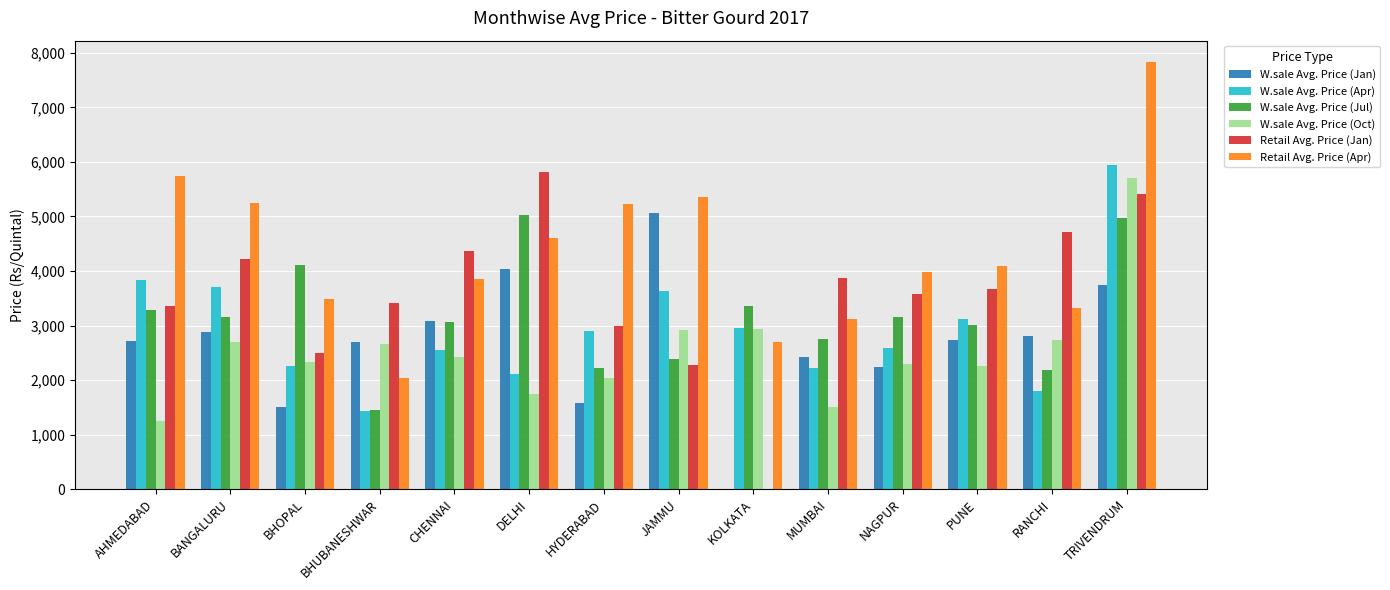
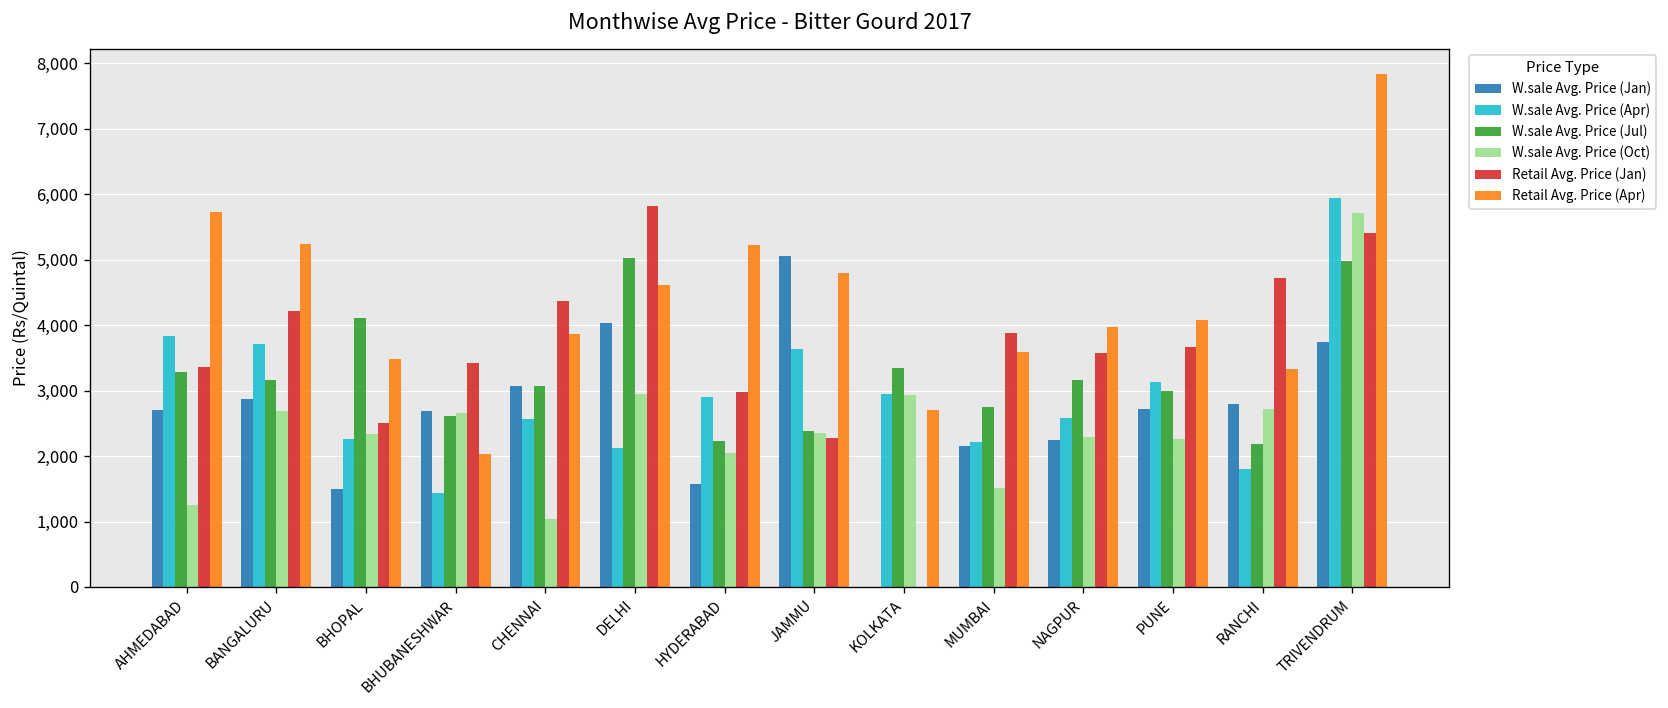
W.sale Avg. Price (Jul), BHUBANESHWAR: 1,500 -> 2,600
W.sale Avg. Price (Oct), CHENNAI: 2,400 -> 1,000
W.sale Avg. Price (Oct), DELHI: 1,700 -> 3,000
W.sale Avg. Price (Oct), JAMMU: 2,900 -> 2,300
Retail Avg. Price (Apr), JAMMU: 5,400 -> 4,800
W.sale Avg. Price (Jan), MUMBAI: 2,400 -> 2,200
Retail Avg. Price (Apr), MUMBAI: 3,100 -> 3,600
